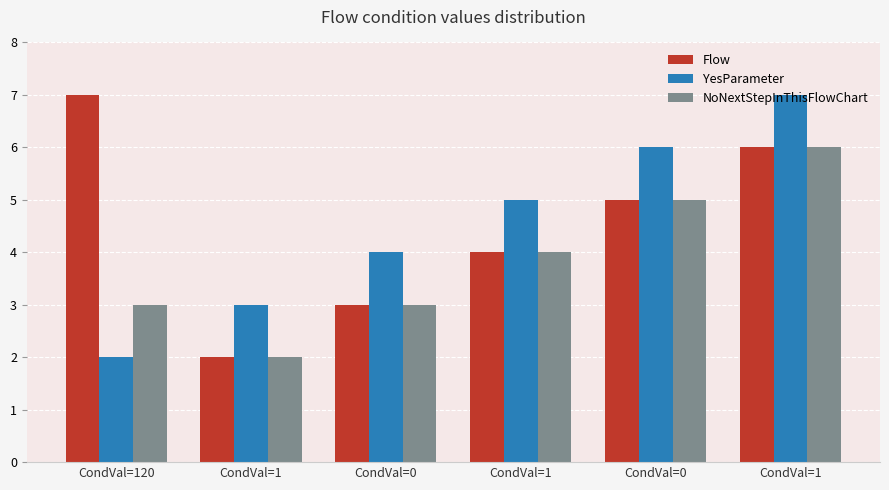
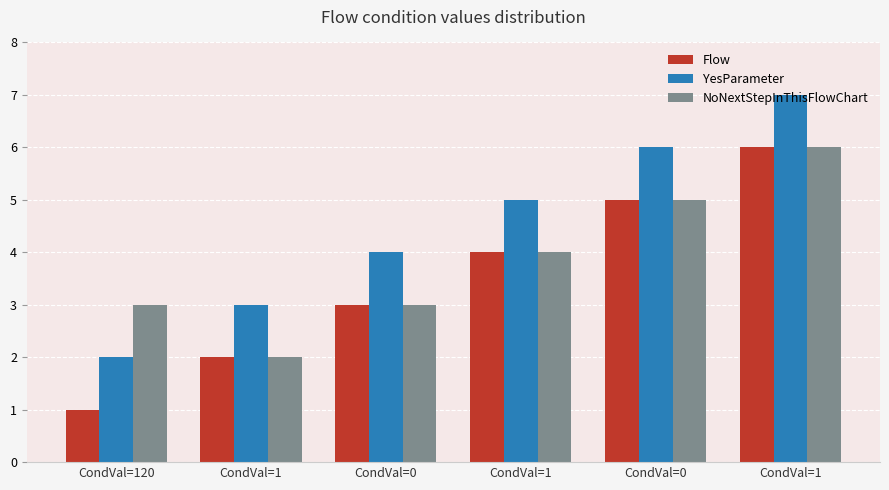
Flow, CondVal=120: 7 -> 1
